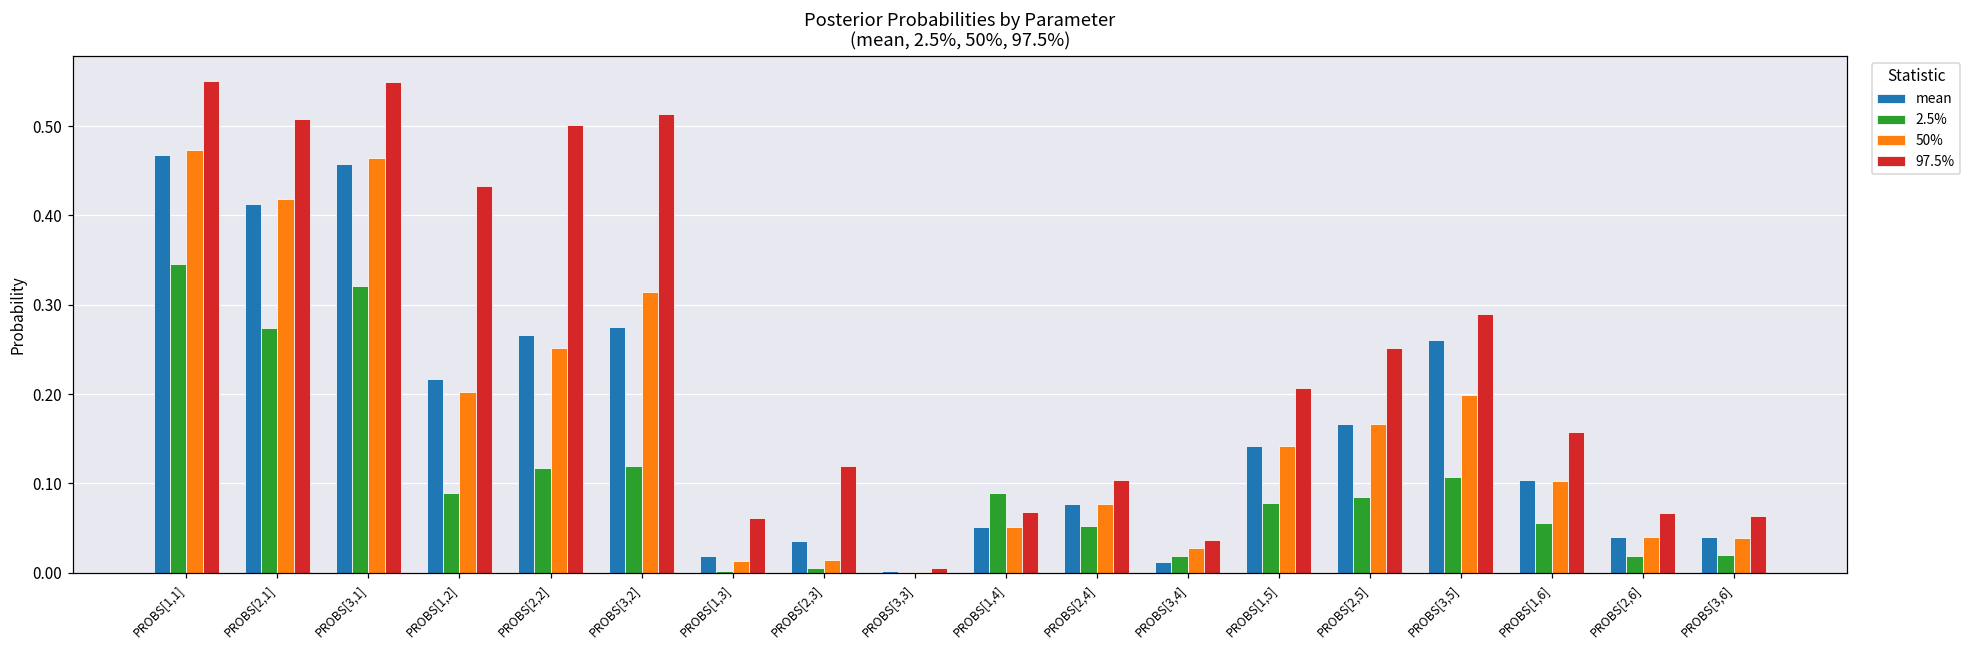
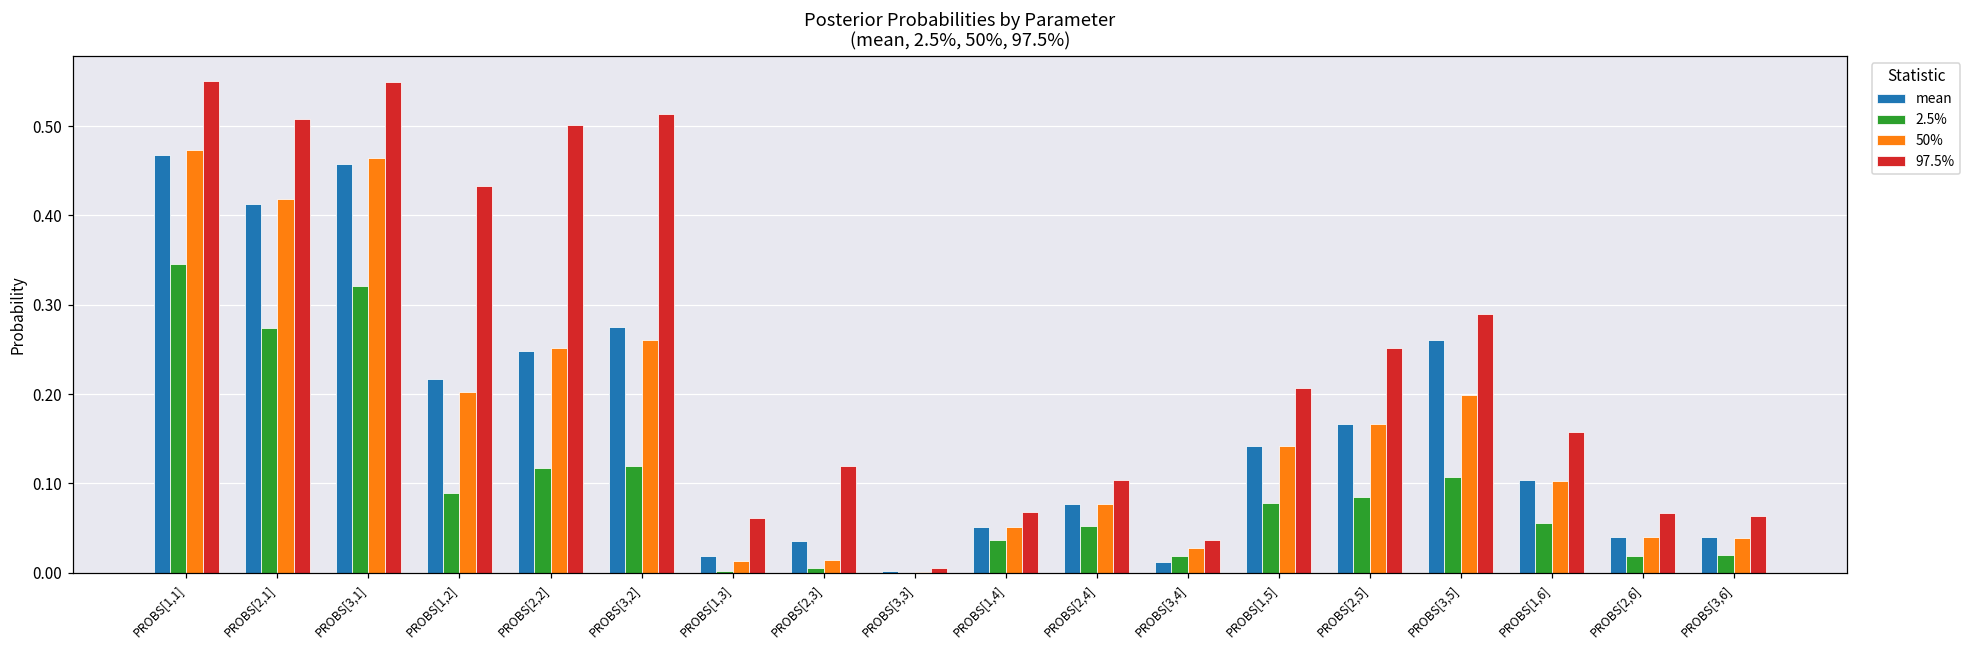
mean, PROBS[2,2]: 0.27 -> 0.25
50%, PROBS[3,2]: 0.31 -> 0.26
2.5%, PROBS[1,4]: 0.09 -> 0.04
